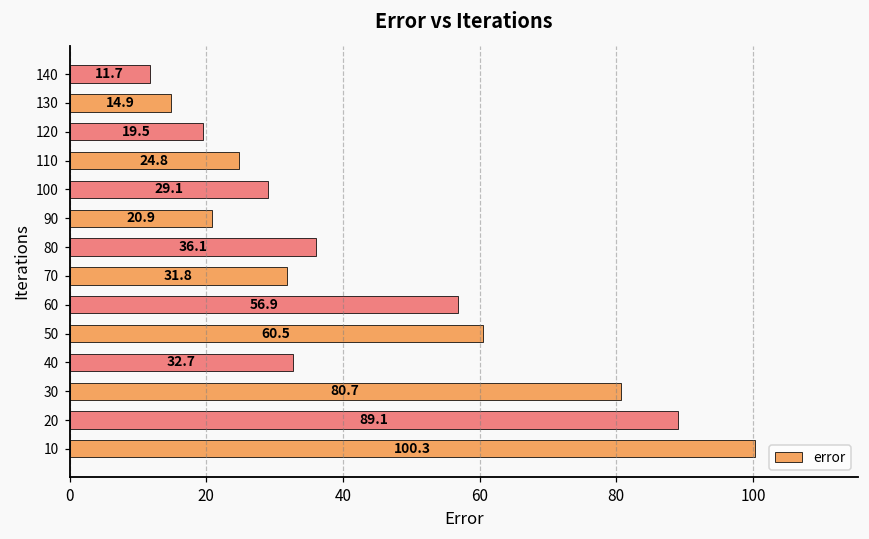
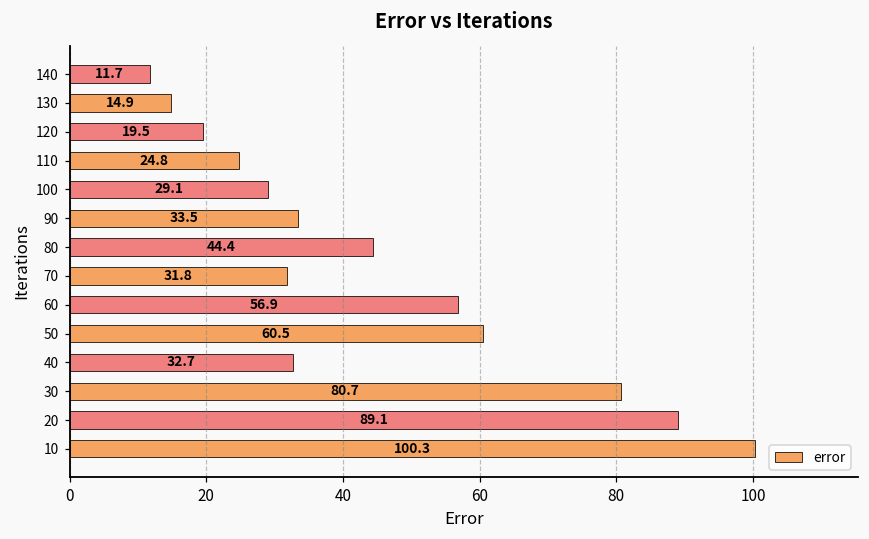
90: 20.9 -> 33.5
80: 36.1 -> 44.4
